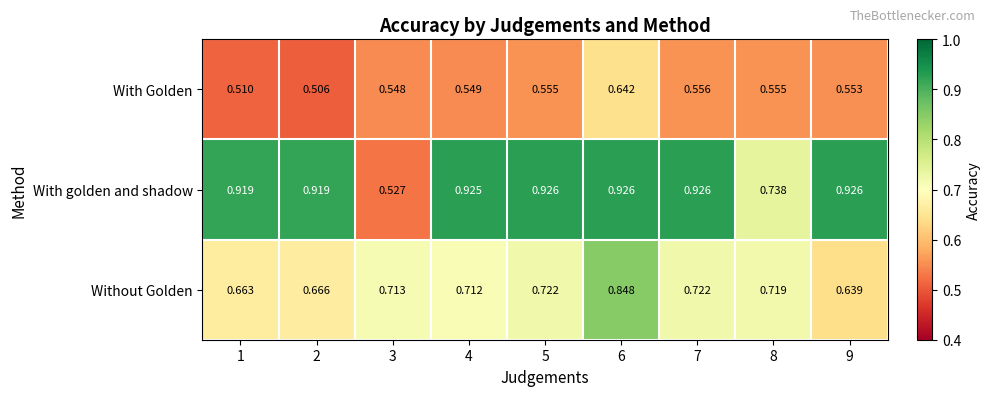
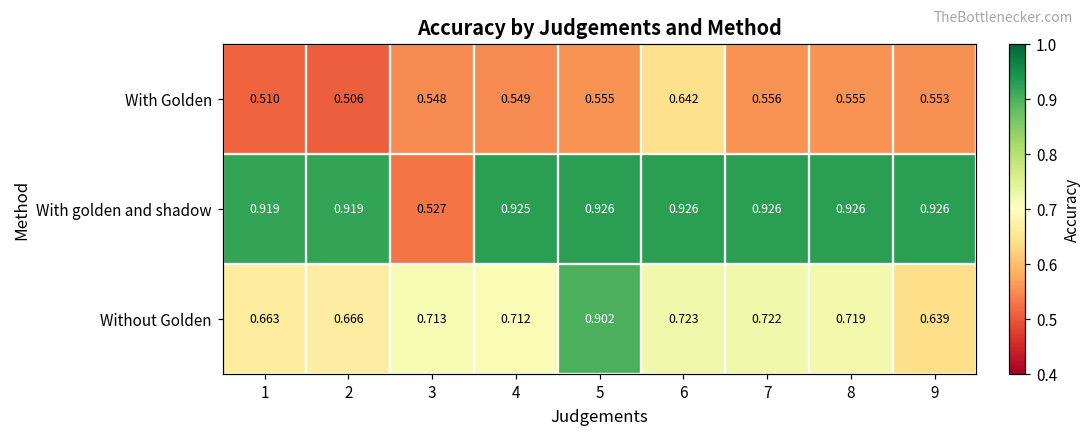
With golden and shadow, 8: 0.738 -> 0.926
Without Golden, 5: 0.722 -> 0.902
Without Golden, 6: 0.848 -> 0.723
